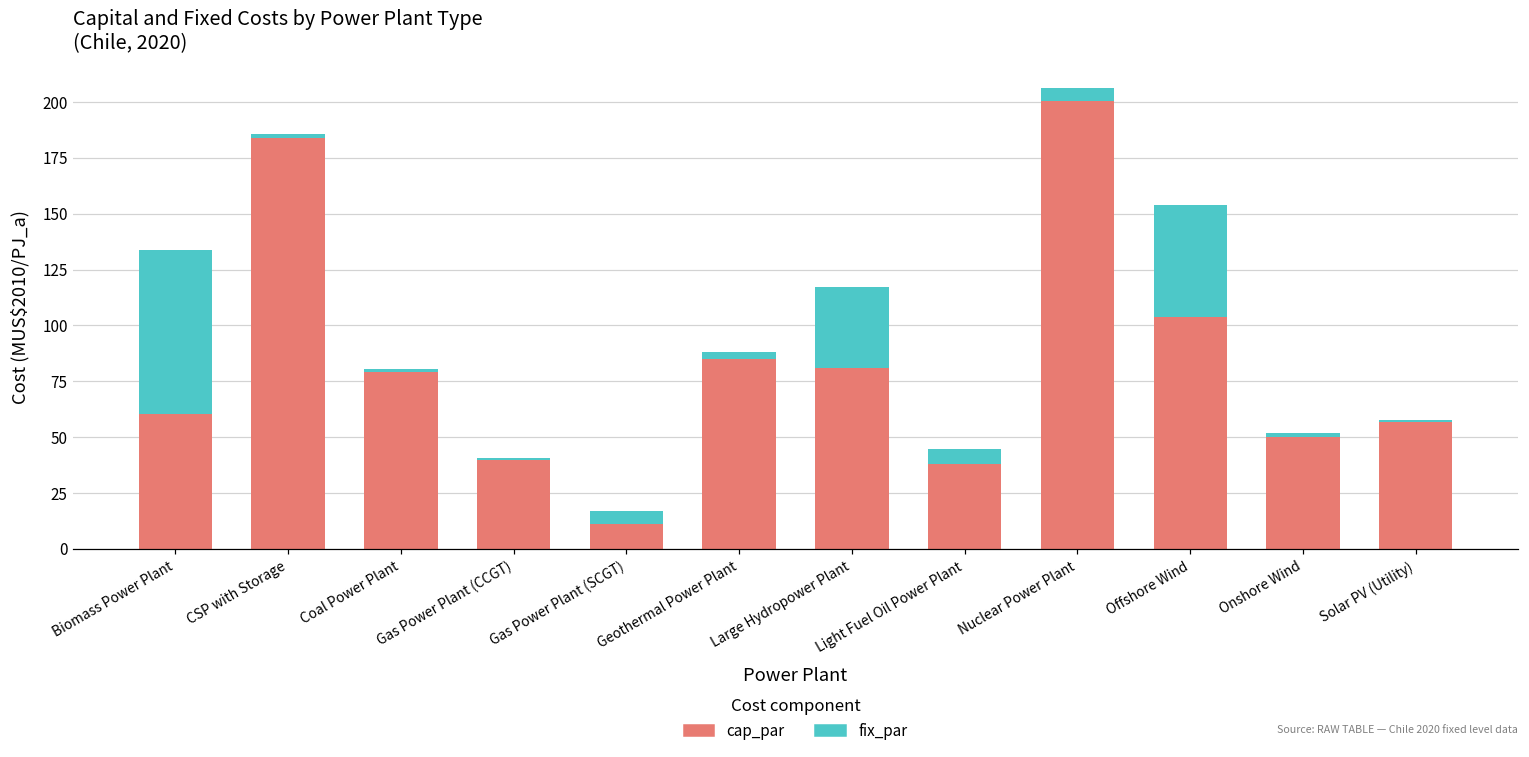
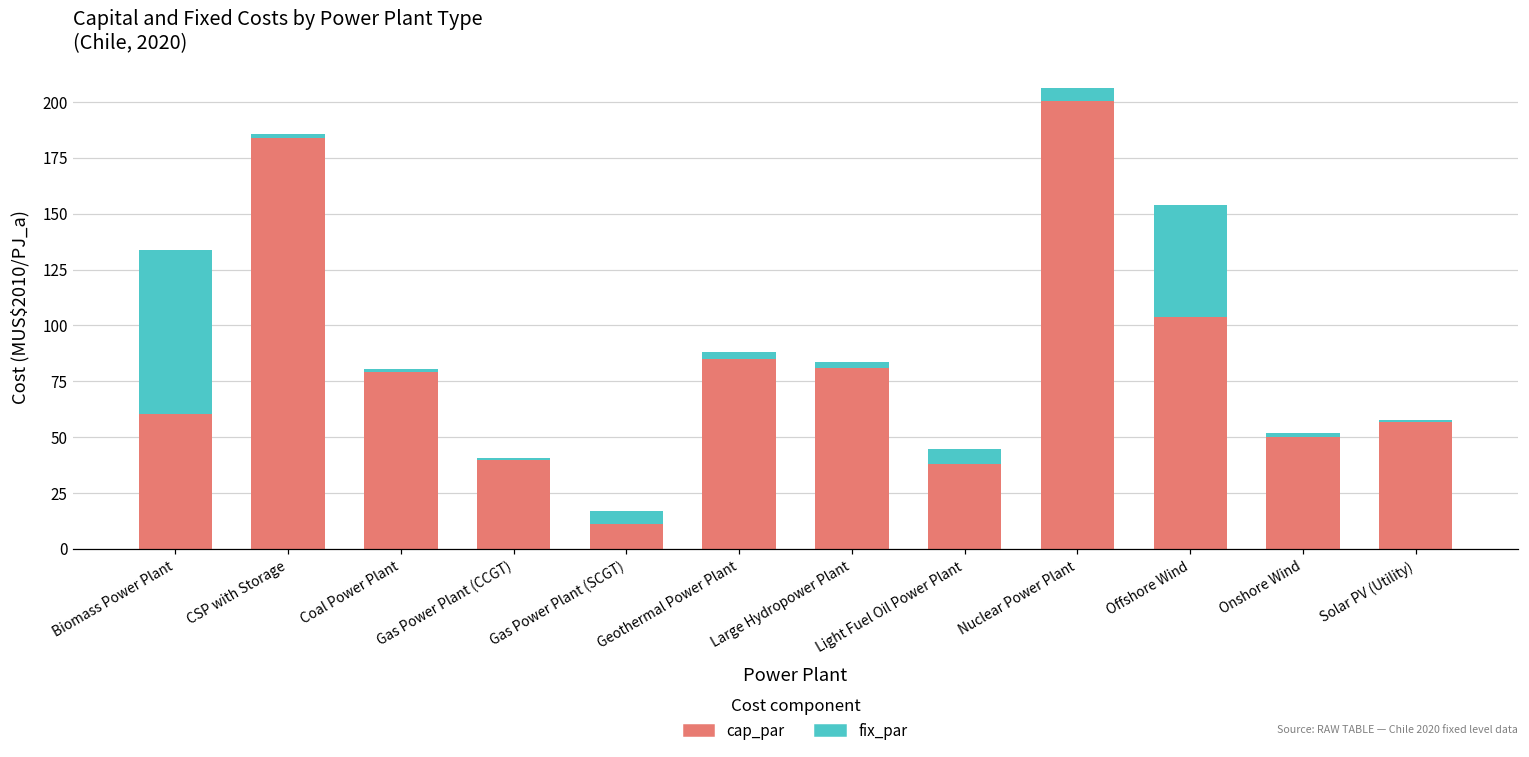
fix_par, Large Hydropower Plant: 37 -> 3
